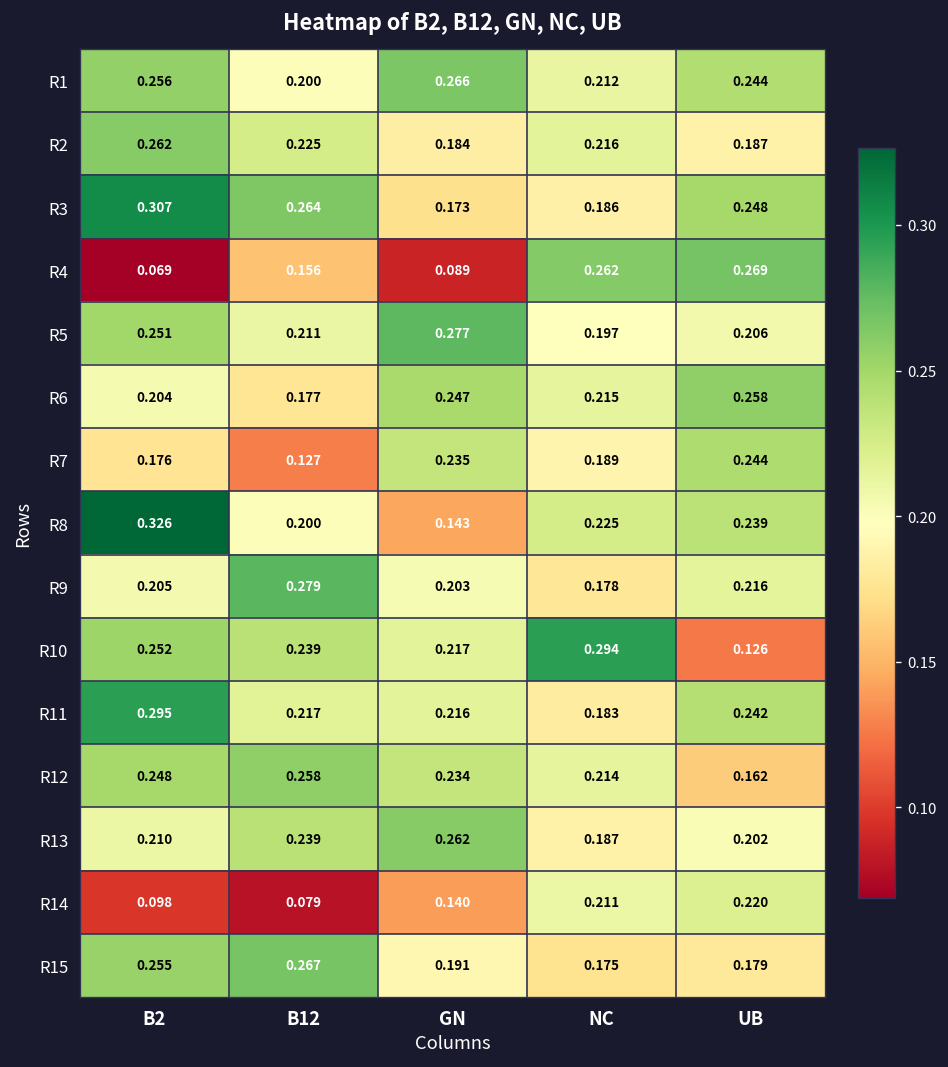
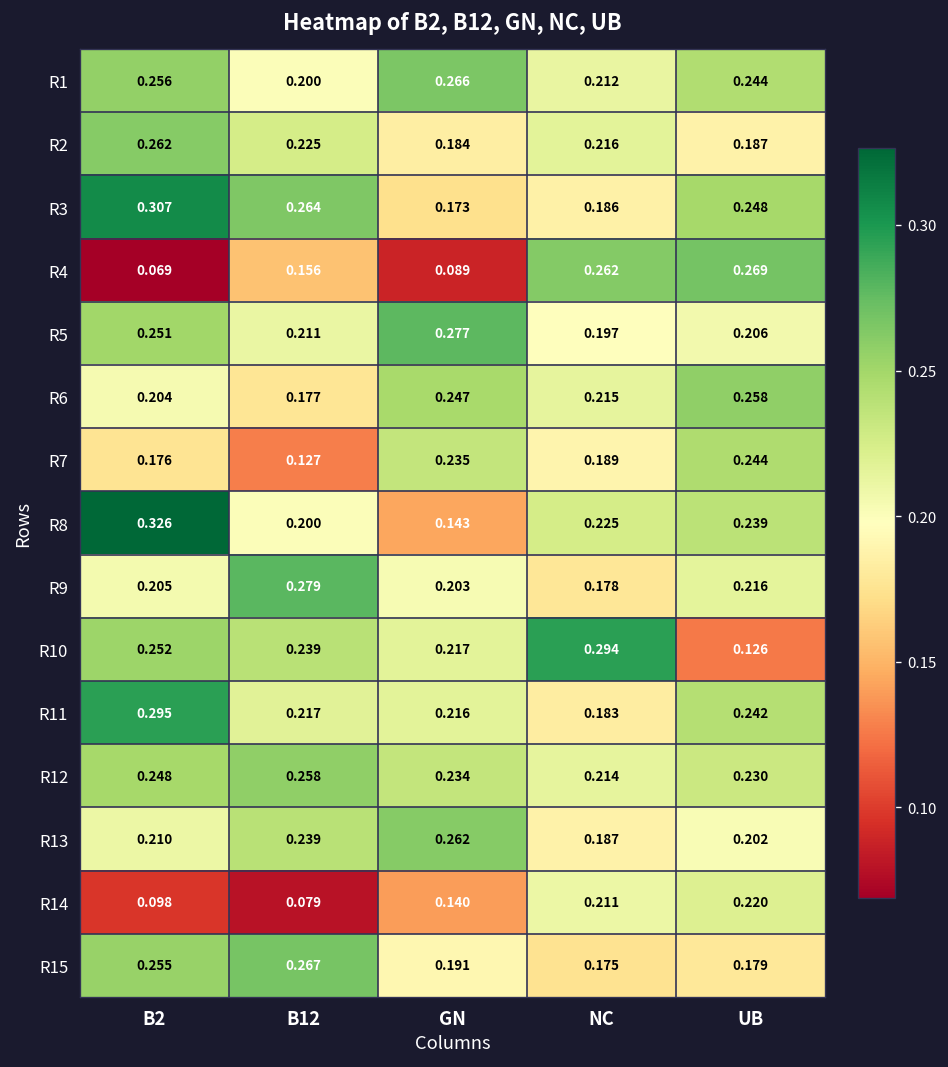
R12, UB: 0.162 -> 0.230
